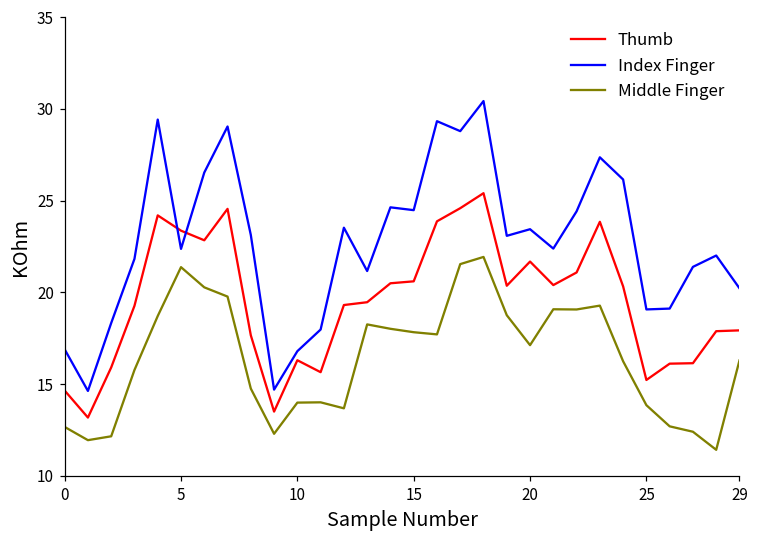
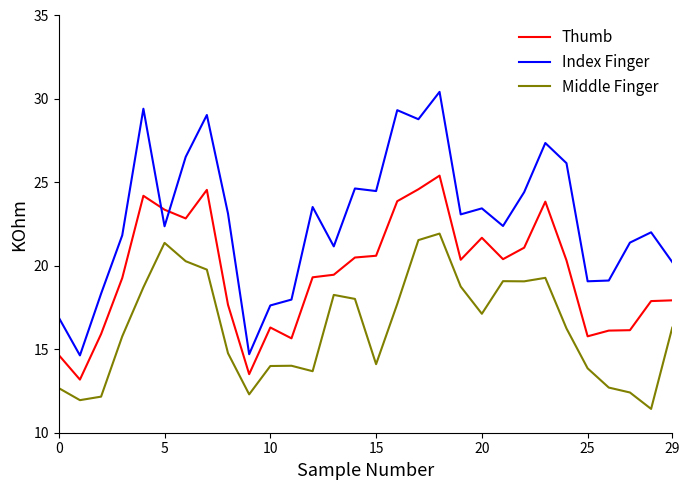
Index Finger, 10: 16.8 -> 17.6
Middle Finger, 15: 17.8 -> 14.1
Thumb, 25: 15.2 -> 15.8
